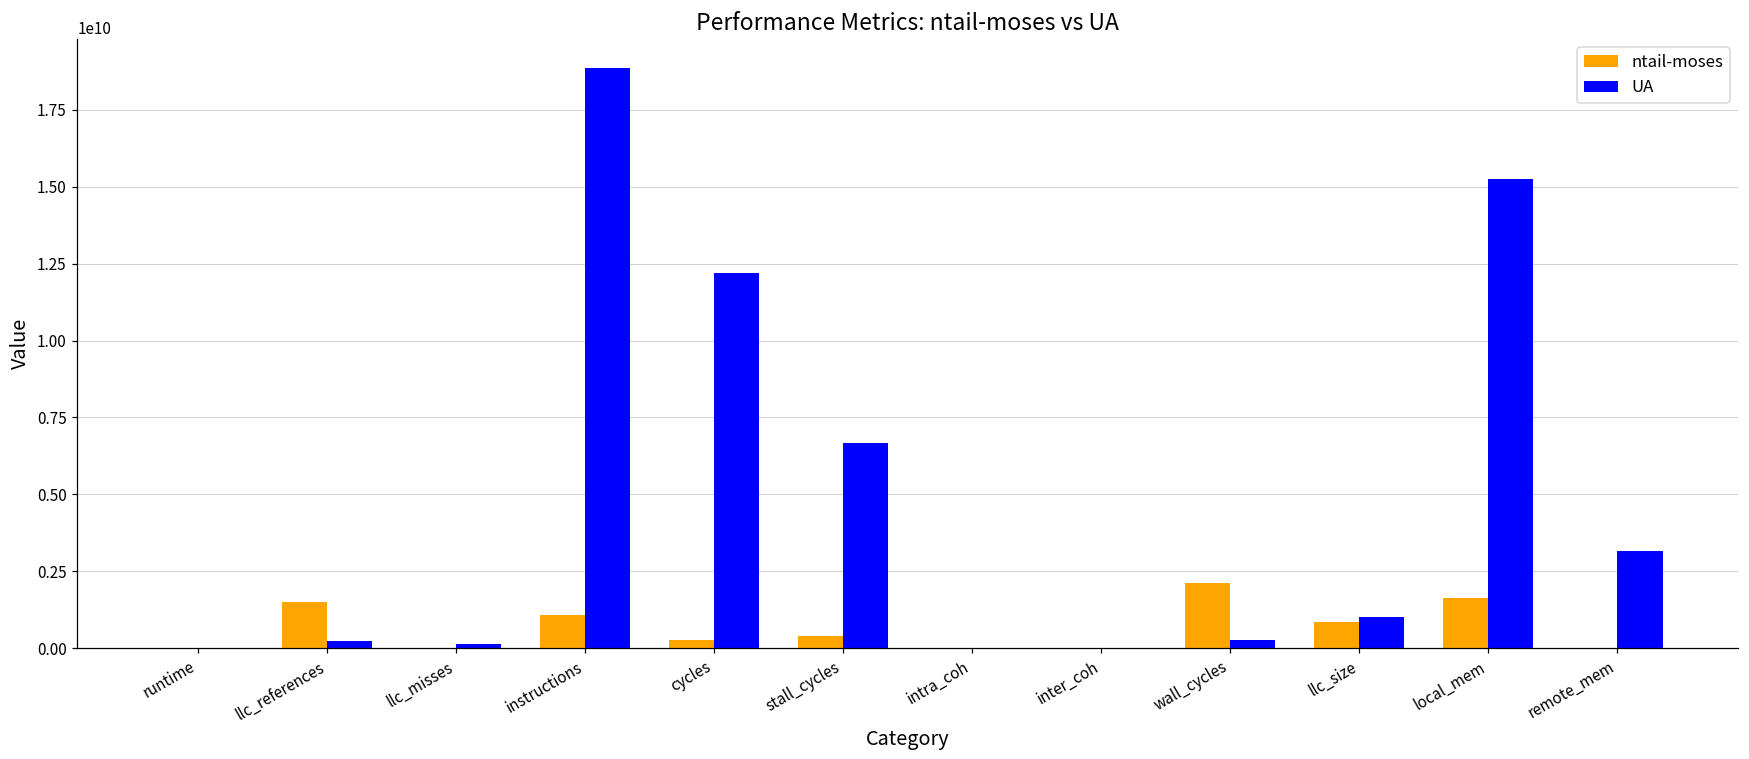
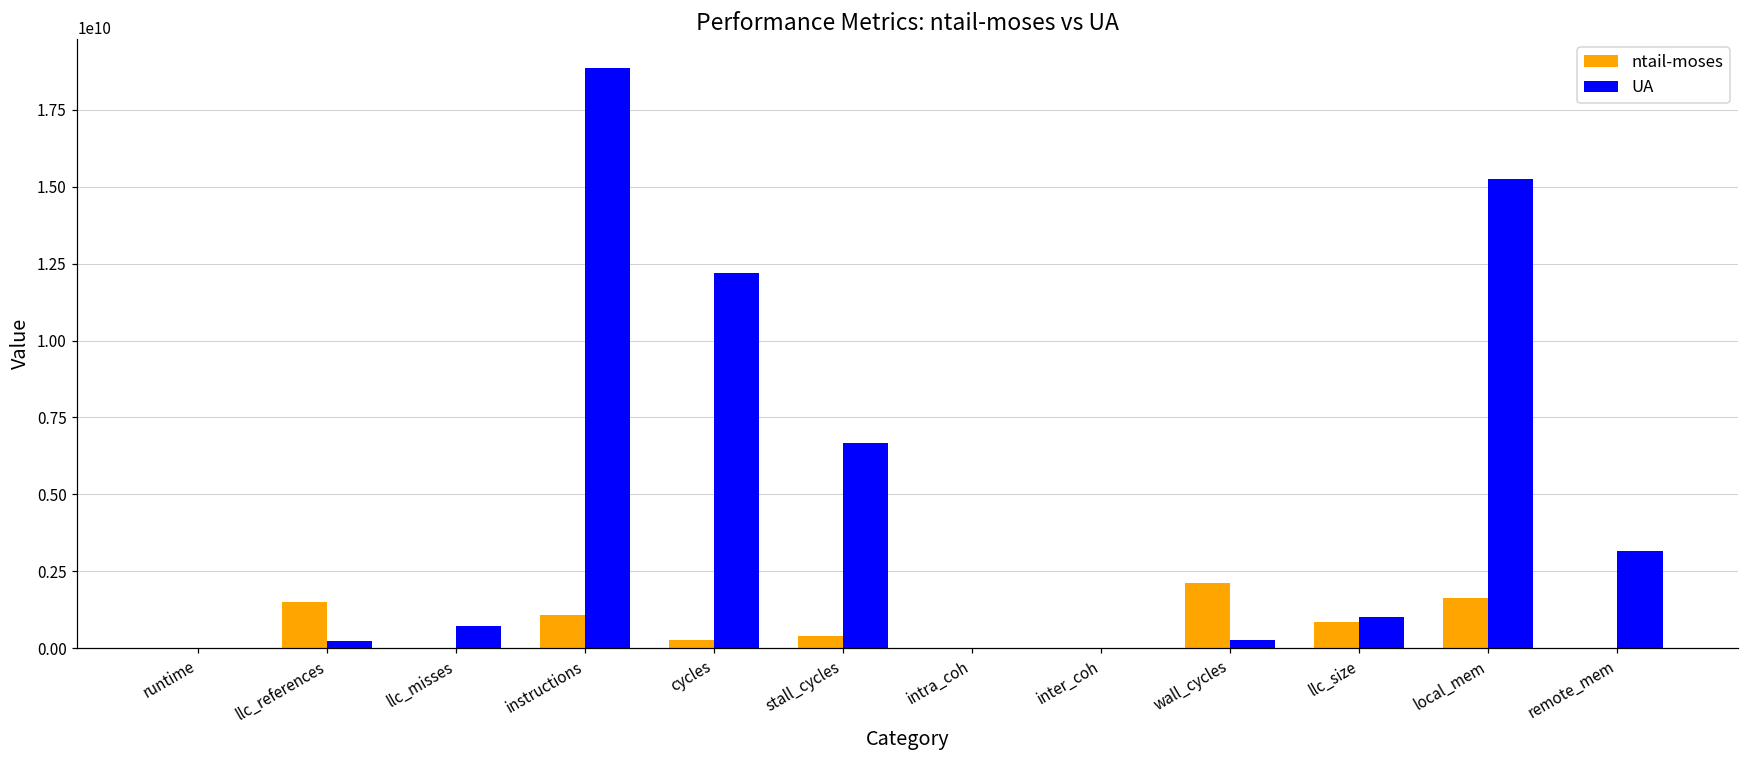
UA, llc_misses: 100000000 -> 700000000
